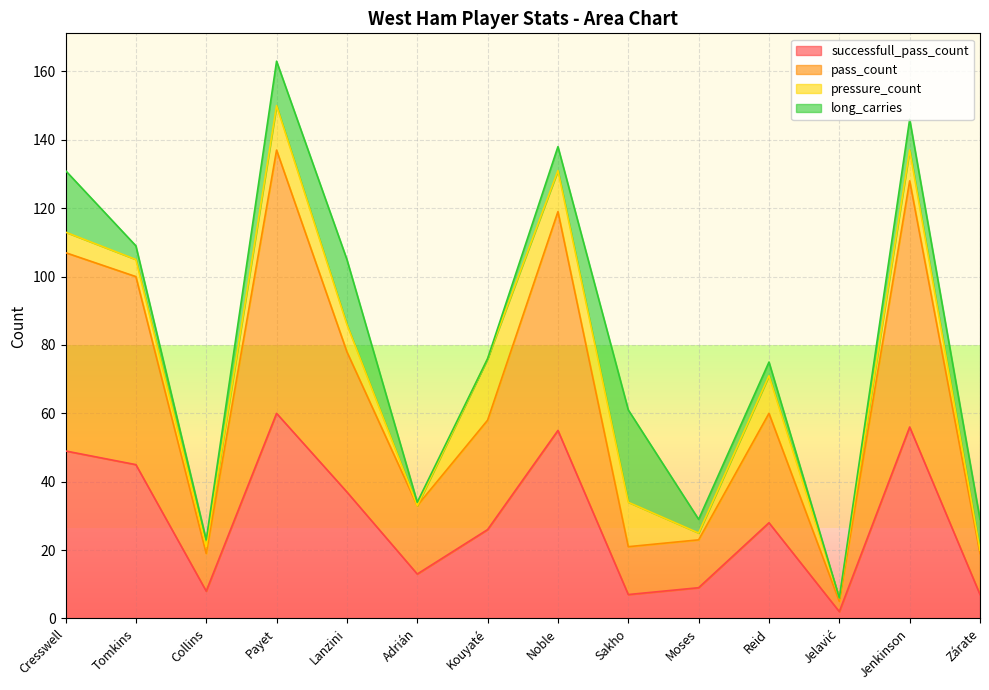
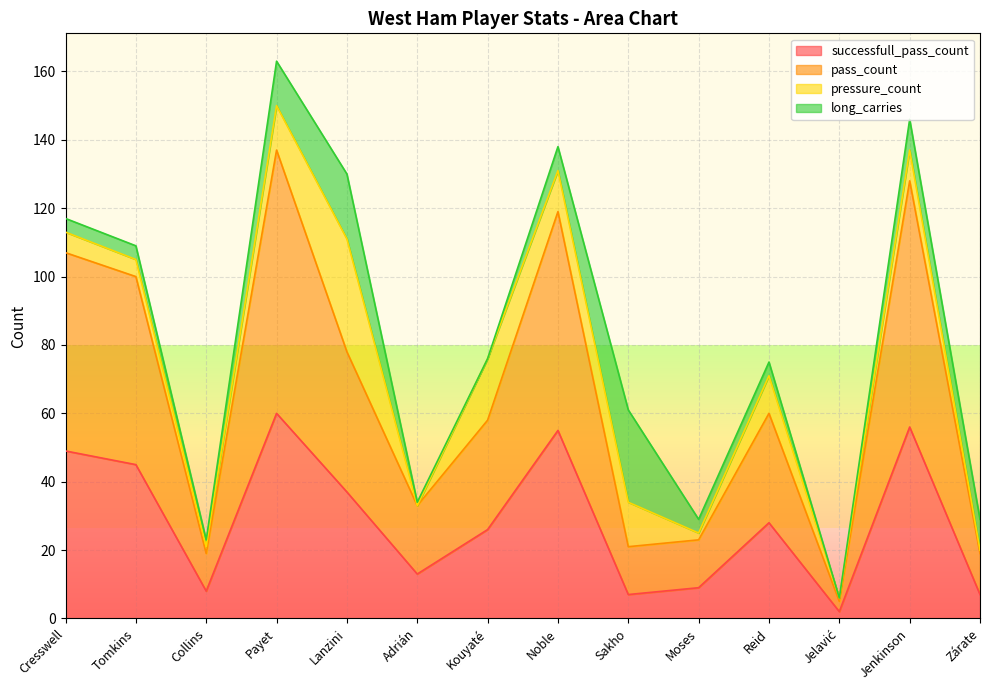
long_carries, Cresswell: 18 -> 4
pressure_count, Lanzini: 8 -> 33
